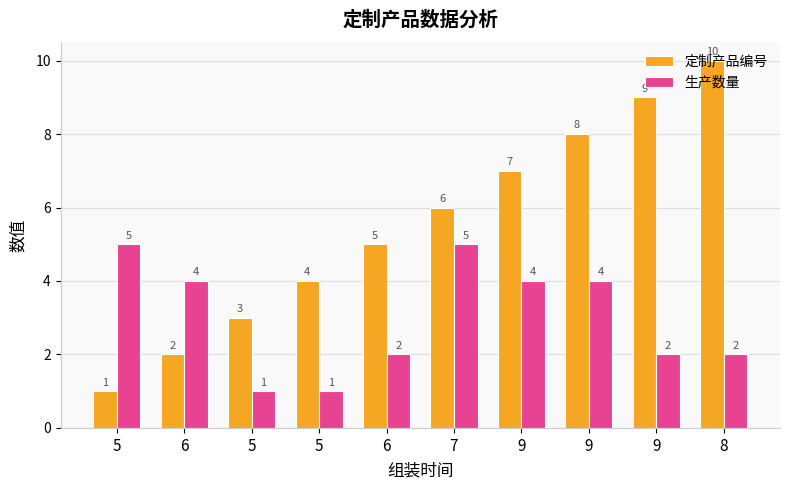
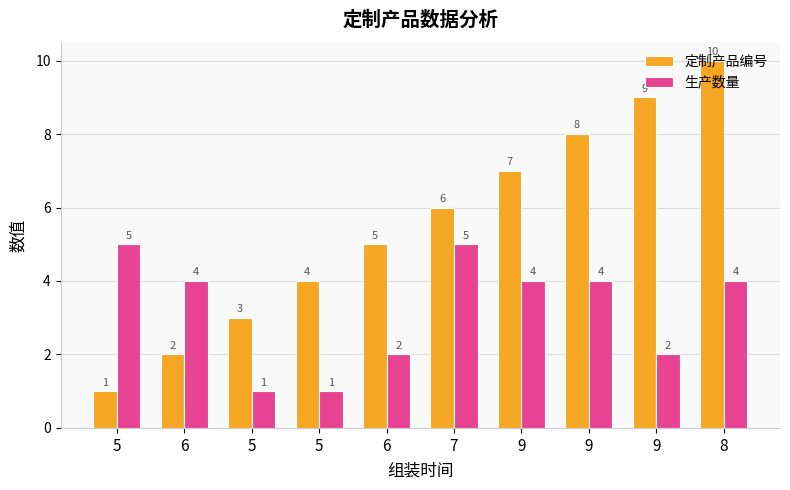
生产数量, 8: 2 -> 4
